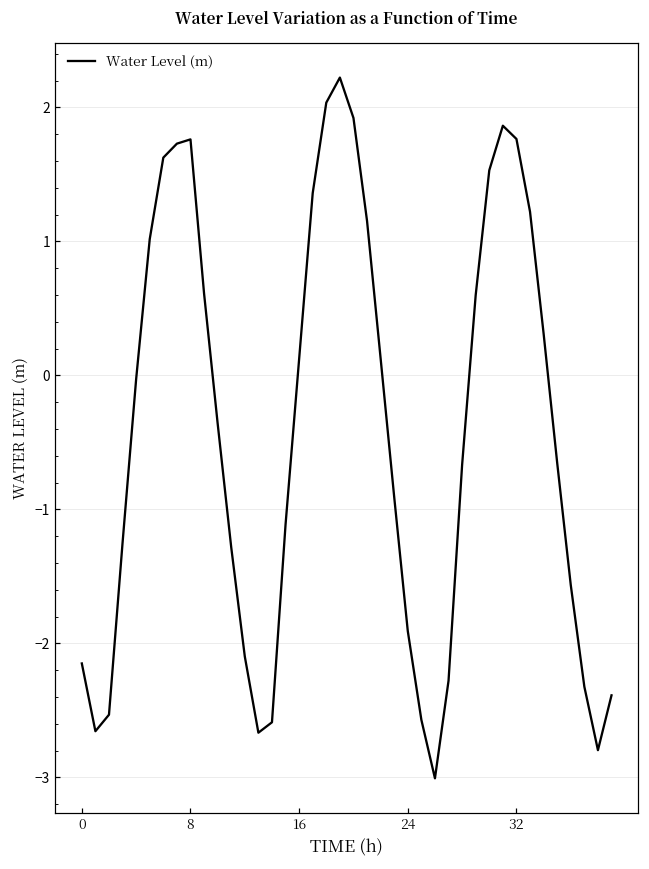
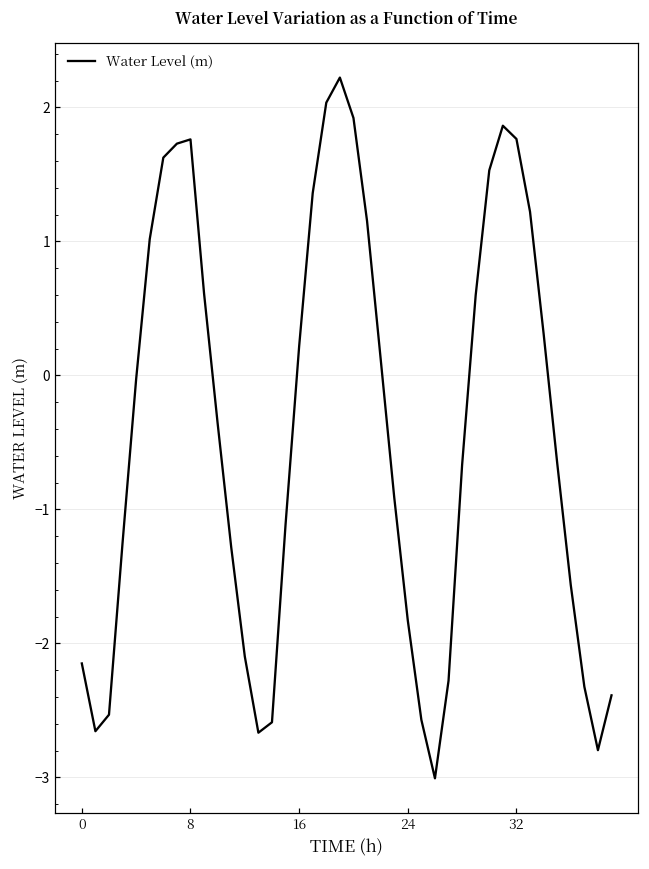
16: 0.12 -> 0.22
24: -1.91 -> -1.83
